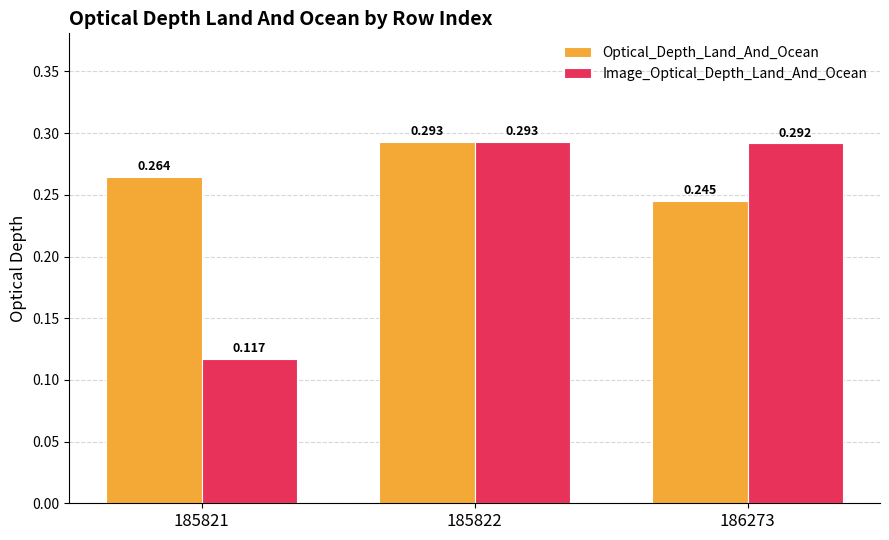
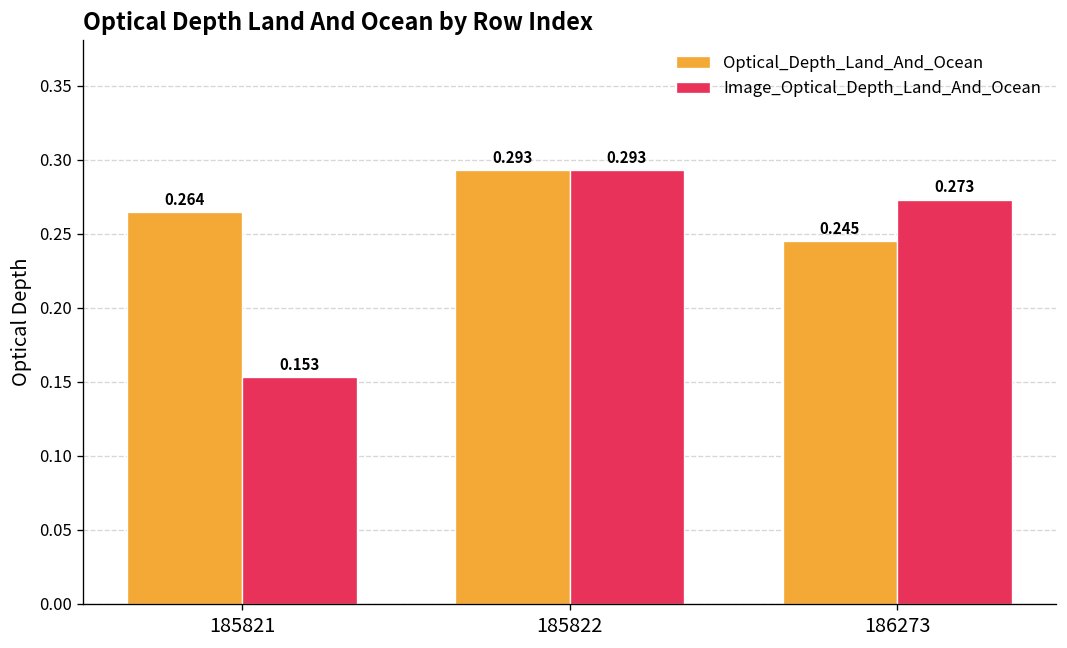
Image_Optical_Depth_Land_And_Ocean, 185821: 0.117 -> 0.153
Image_Optical_Depth_Land_And_Ocean, 186273: 0.292 -> 0.273
